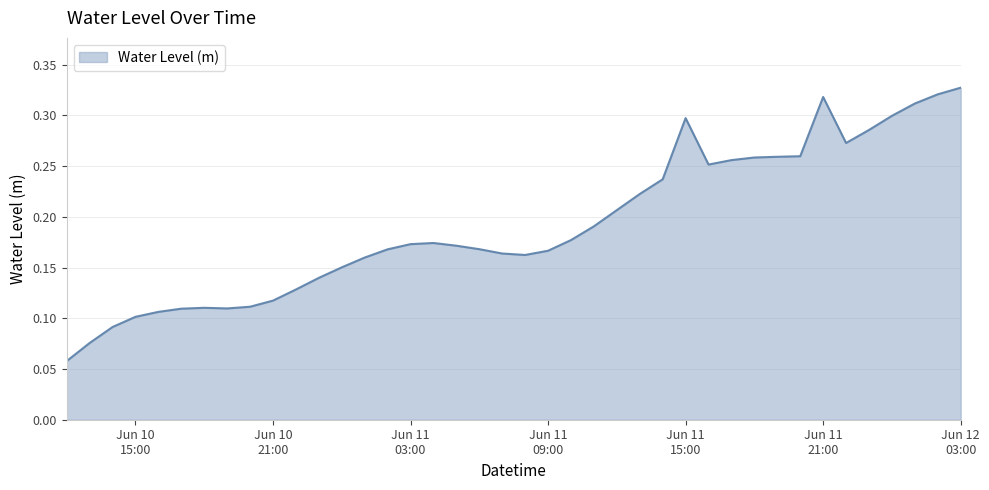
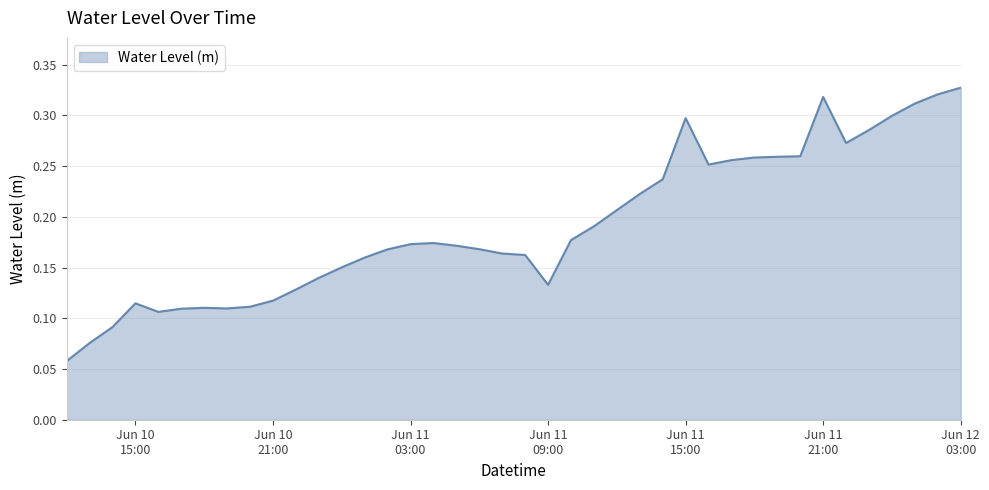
Jun 10 15:00: 0.101 -> 0.115
Jun 11 09:00: 0.167 -> 0.133
